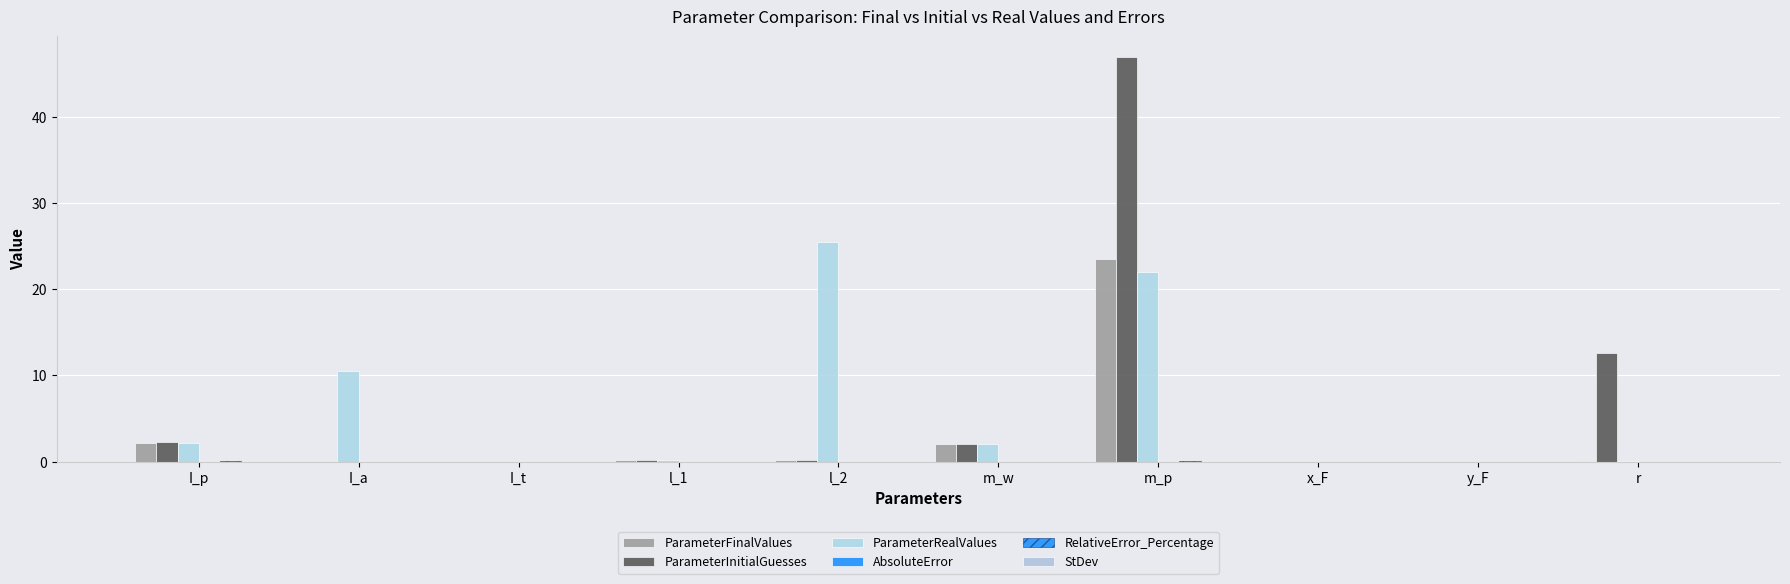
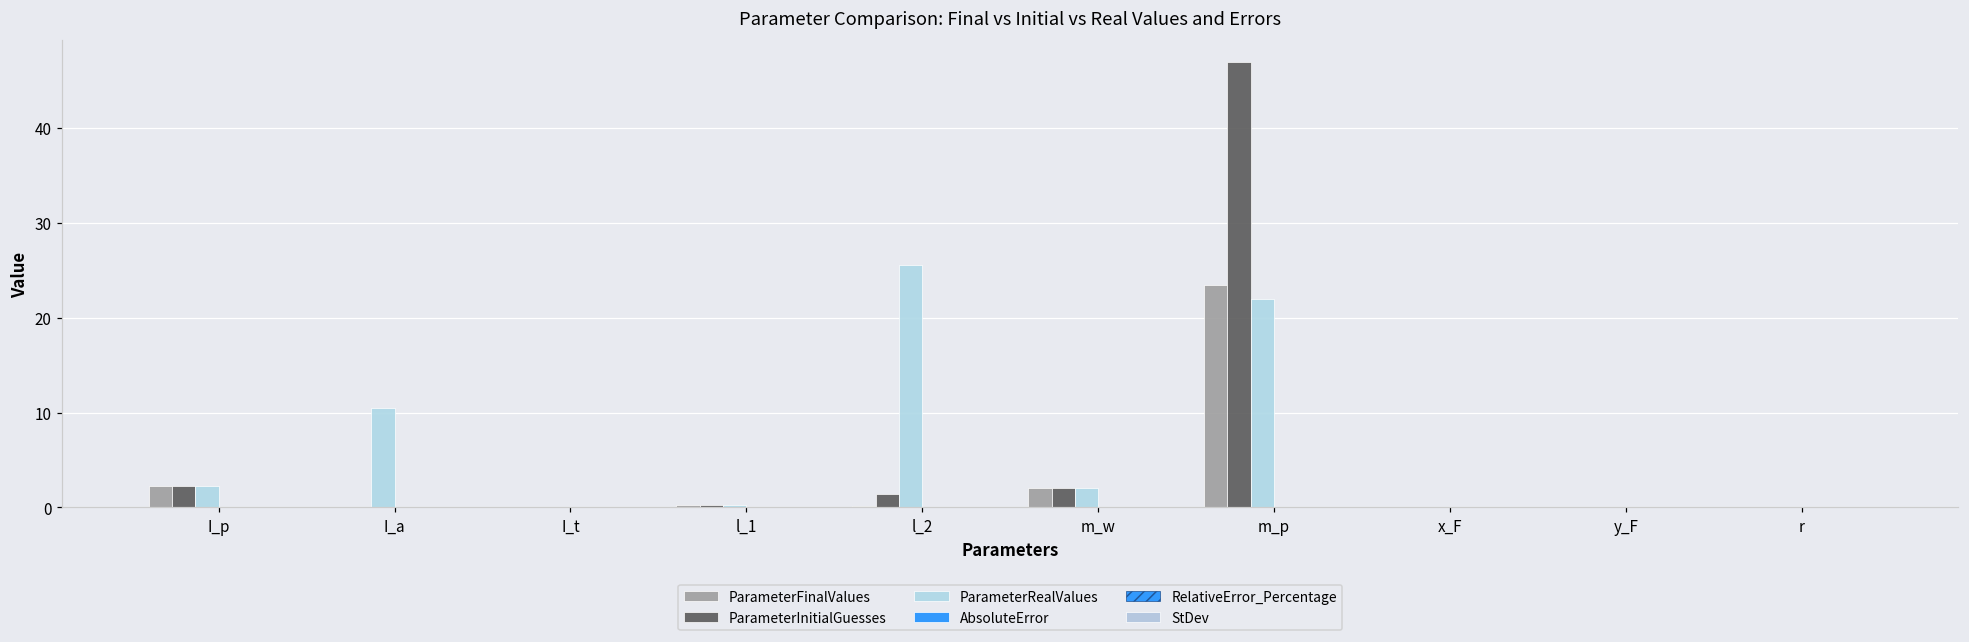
ParameterInitialGuesses, l_2: 0 -> 1
ParameterInitialGuesses, r: 13 -> 0
